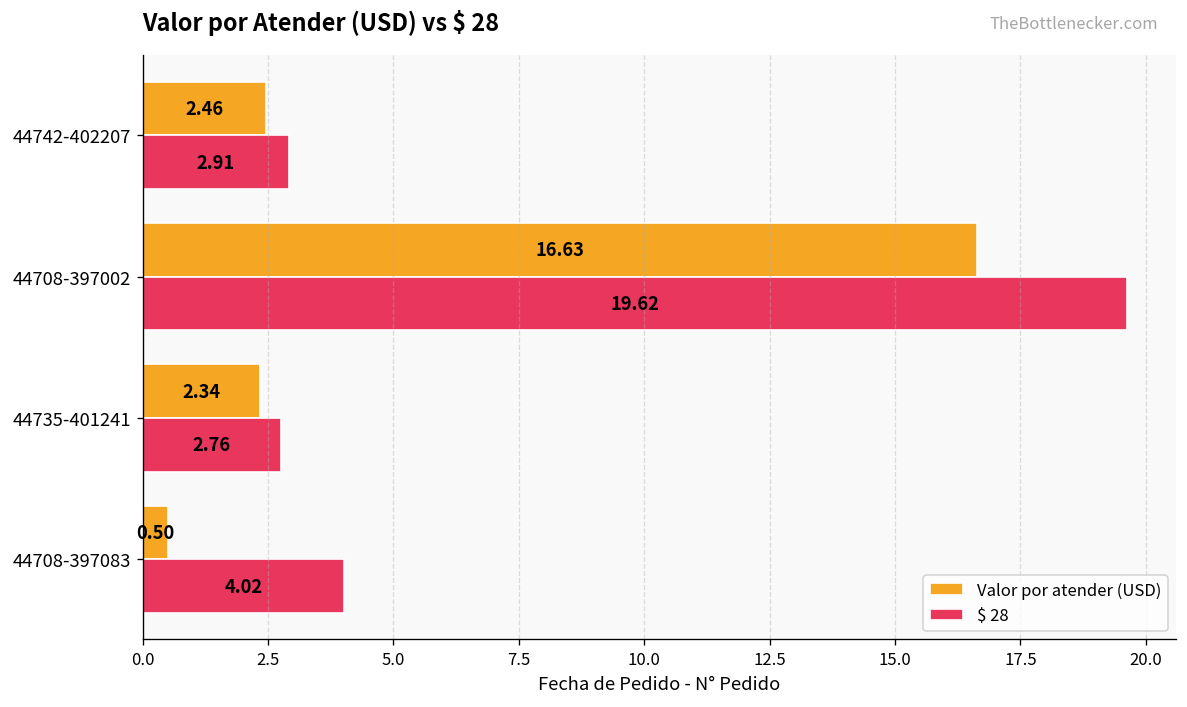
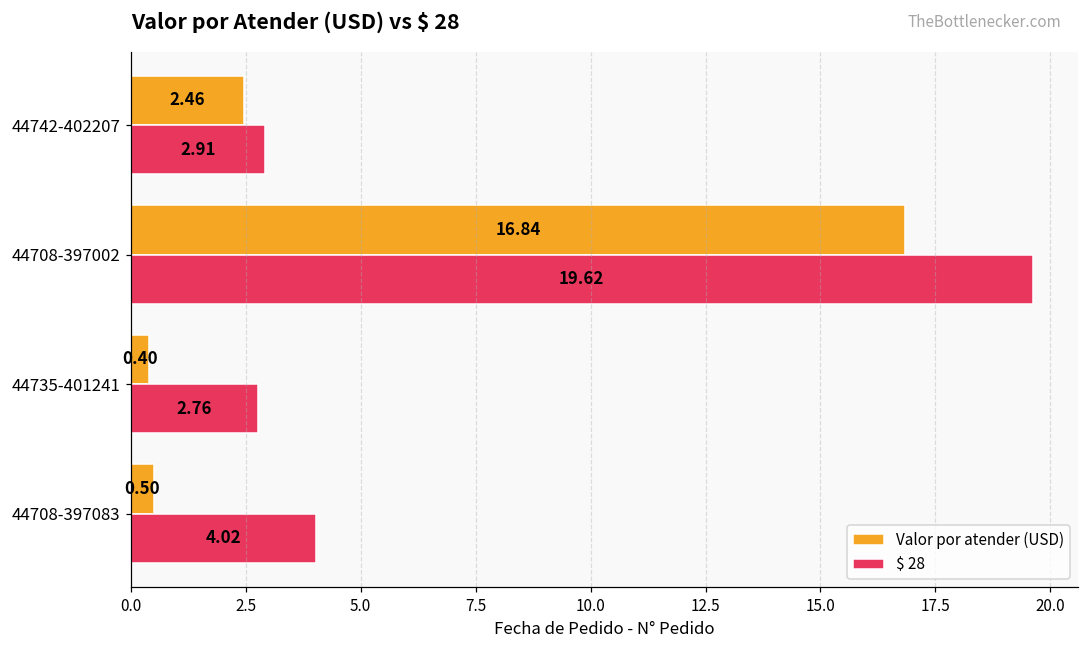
Valor por atender (USD), 44708-397002: 16.63 -> 16.84
Valor por atender (USD), 44735-401241: 2.34 -> 0.40
